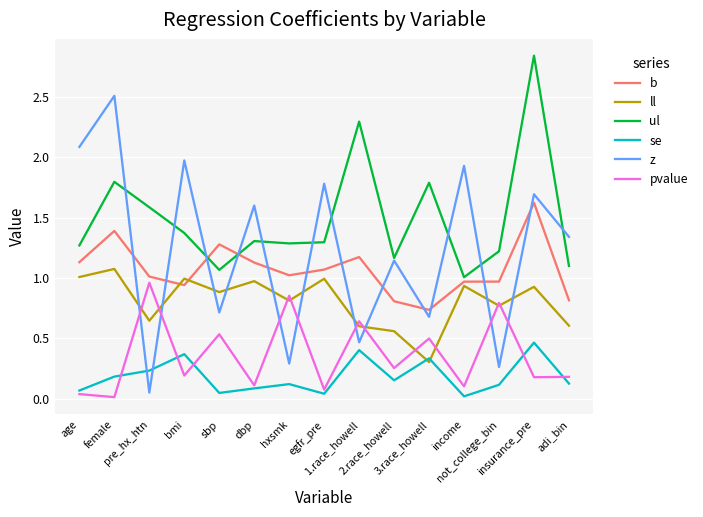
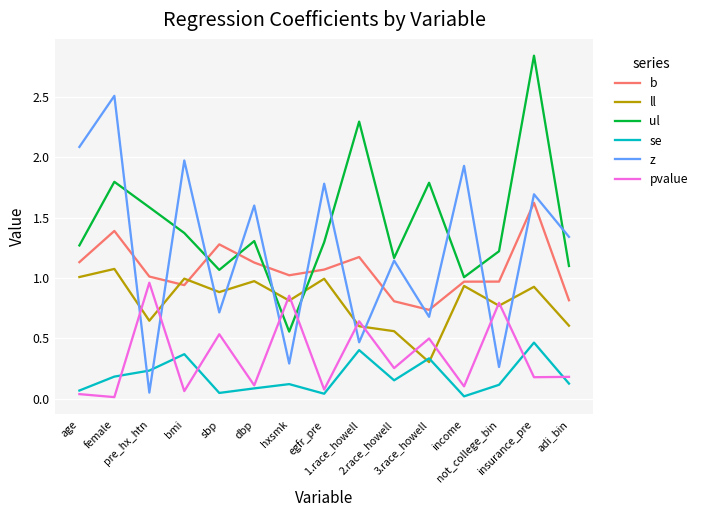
pvalue, bmi: 0.19 -> 0.06
ul, hxsmk: 1.29 -> 0.56
